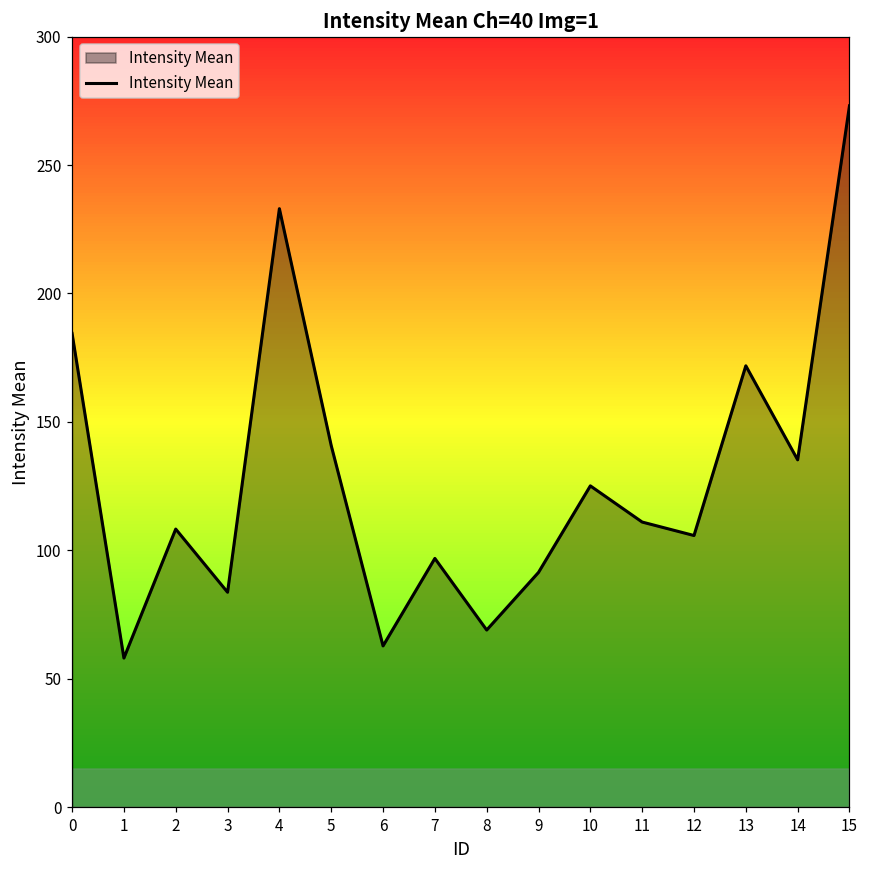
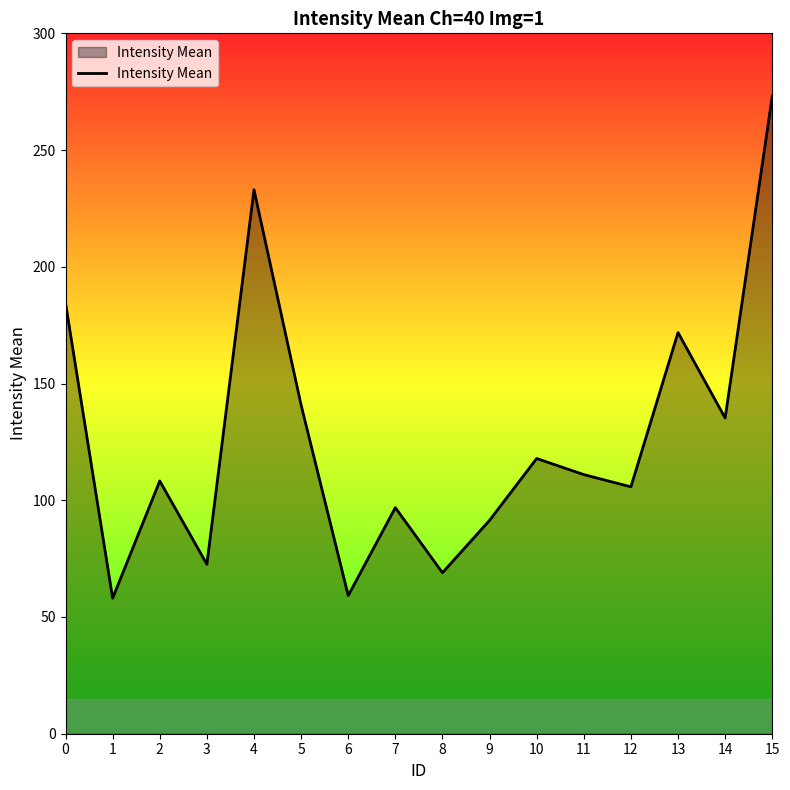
3: 84 -> 73
6: 63 -> 59
10: 125 -> 118
